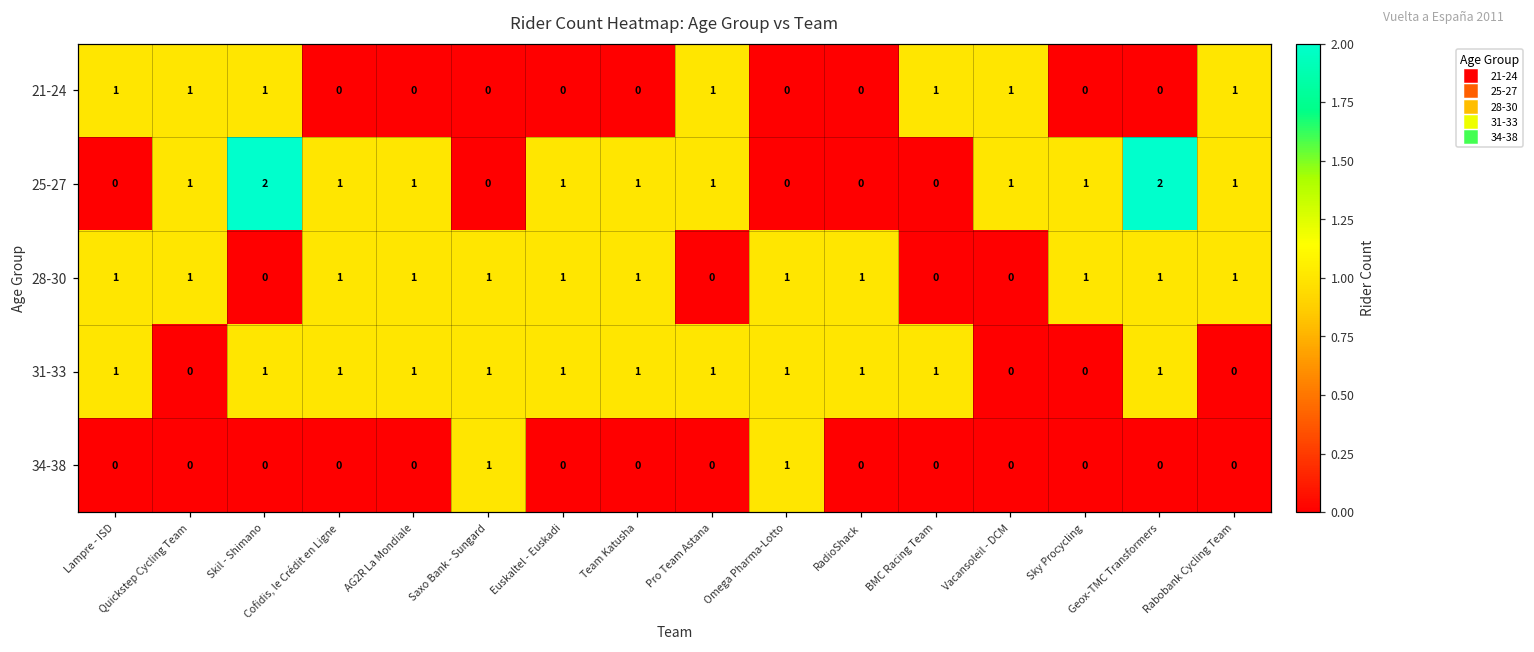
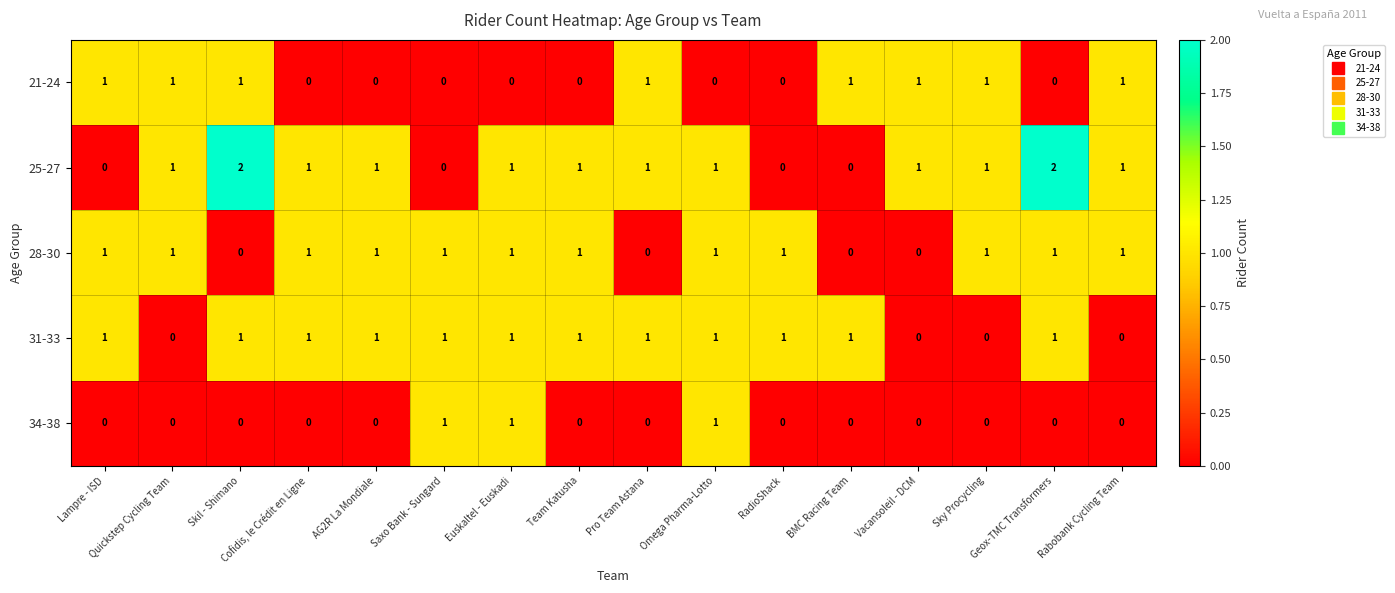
21-24, Sky Procycling: 0 -> 1
25-27, Omega Pharma-Lotto: 0 -> 1
34-38, Euskaltel - Euskadi: 0 -> 1
